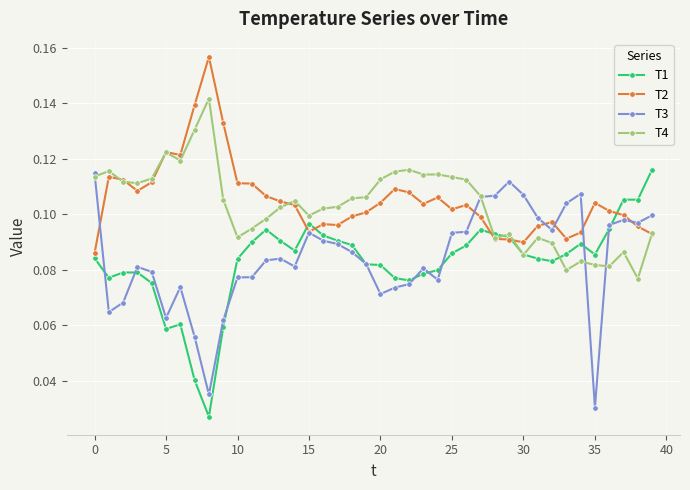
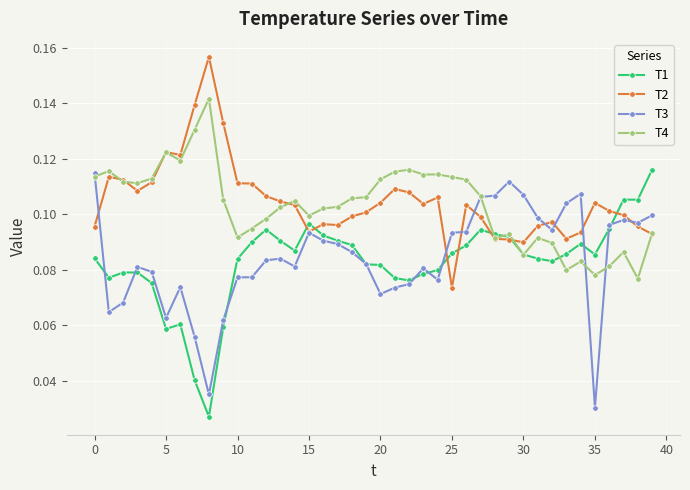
T2, 0: 0.086 -> 0.096
T2, 25: 0.102 -> 0.074
T4, 35: 0.082 -> 0.078
